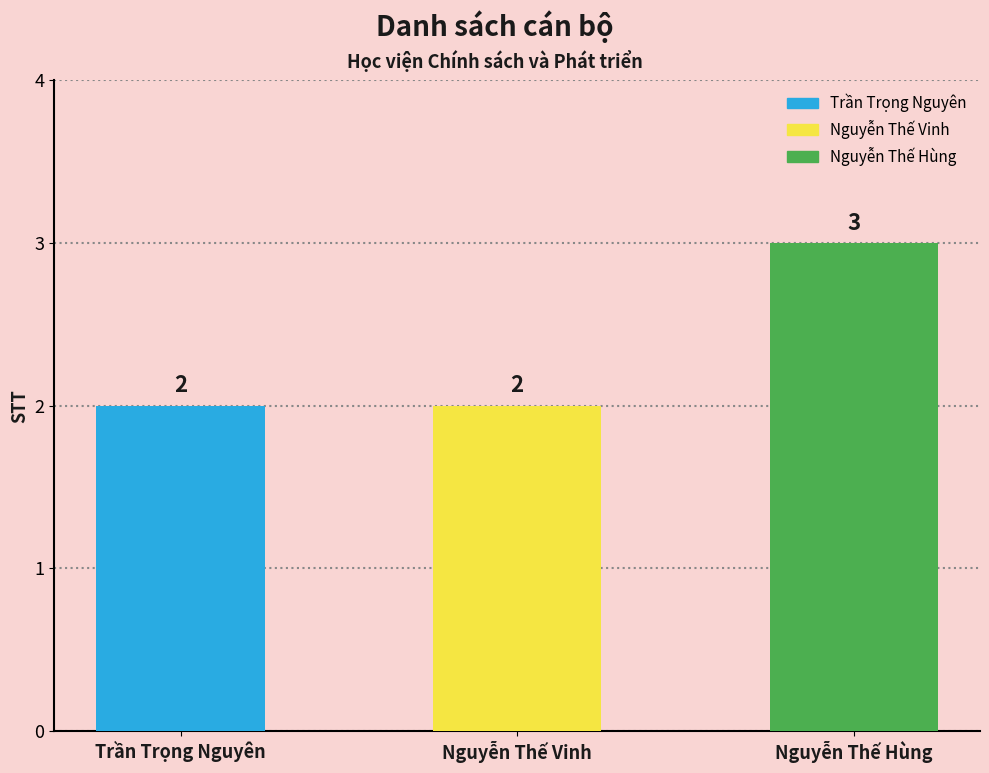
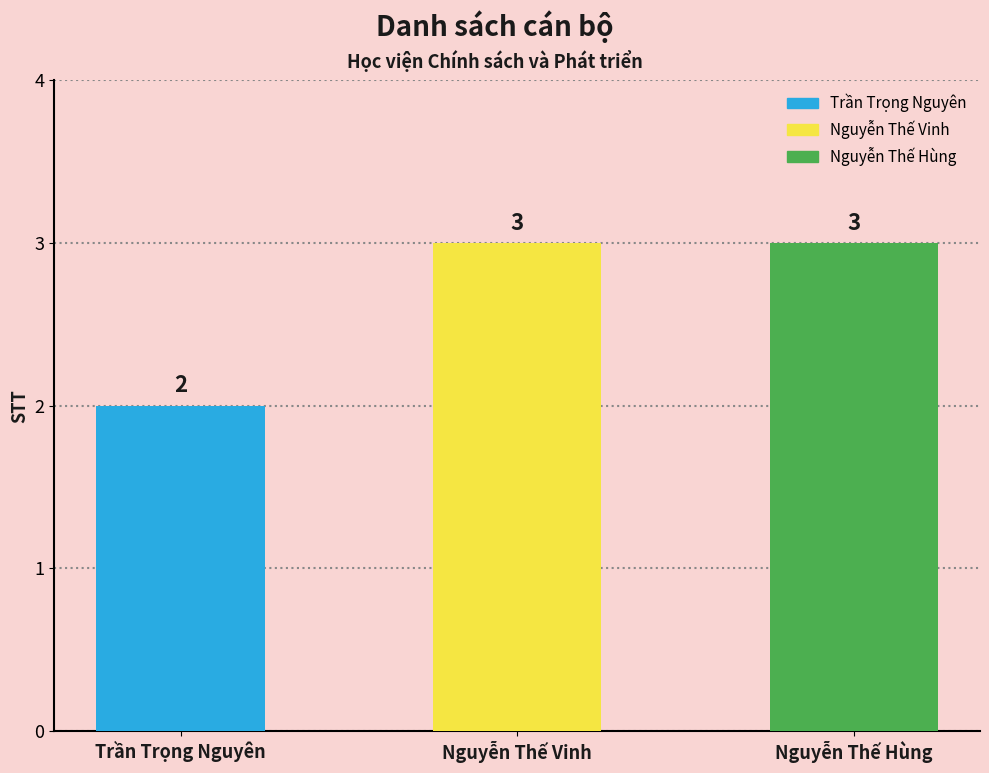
Nguyễn Thế Vinh: 2 -> 3
